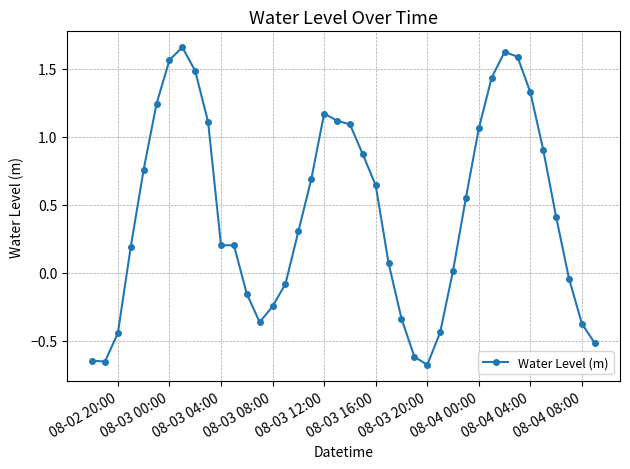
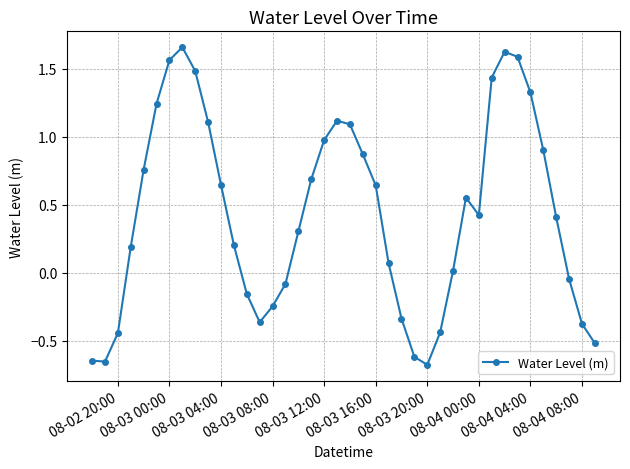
08-03 04:00: 0.20 -> 0.65
08-03 12:00: 1.17 -> 0.98
08-04 00:00: 1.06 -> 0.42
